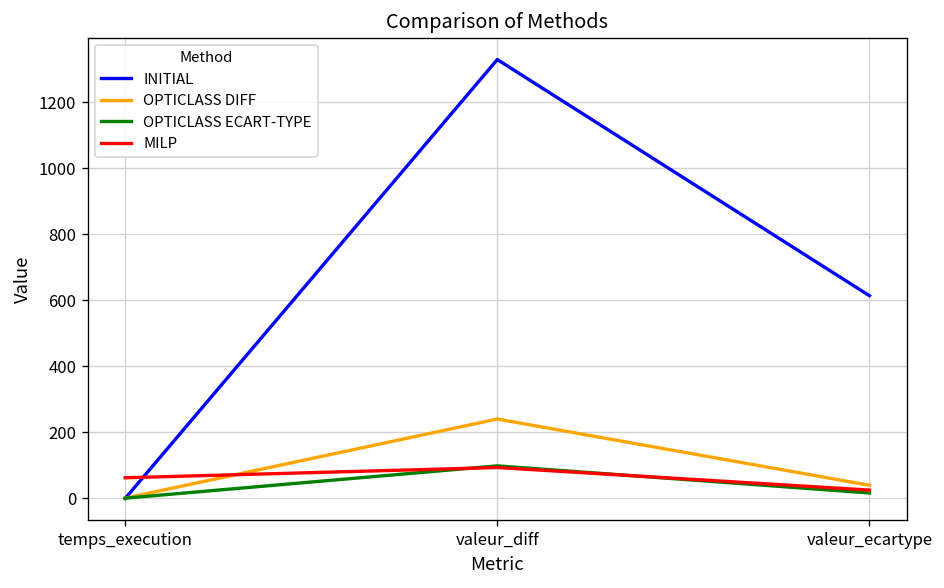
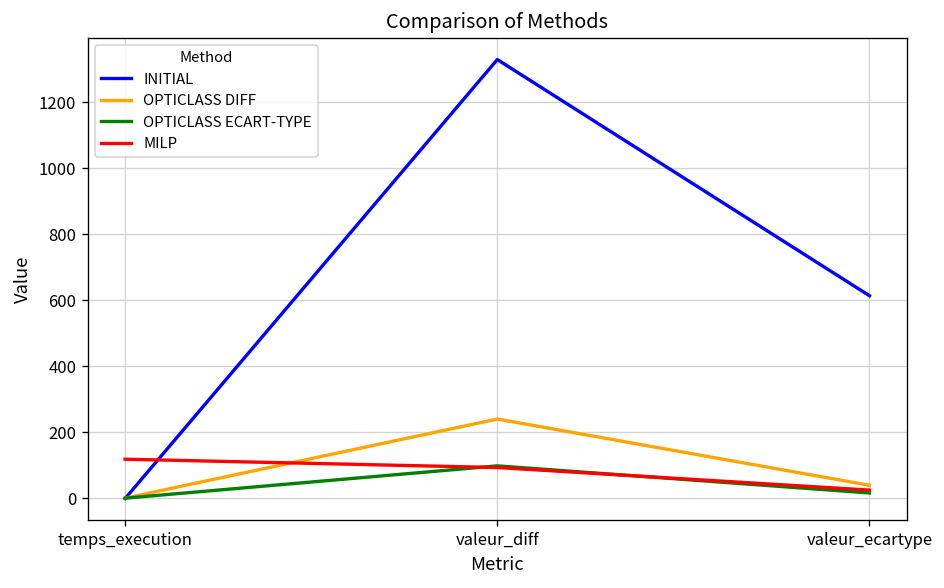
MILP, temps_execution: 60 -> 120
